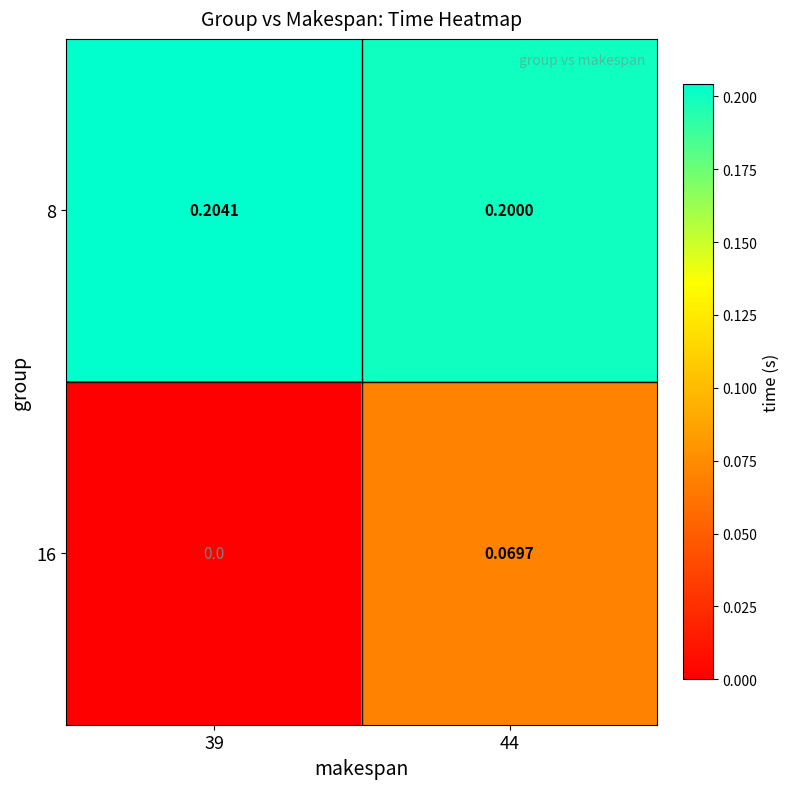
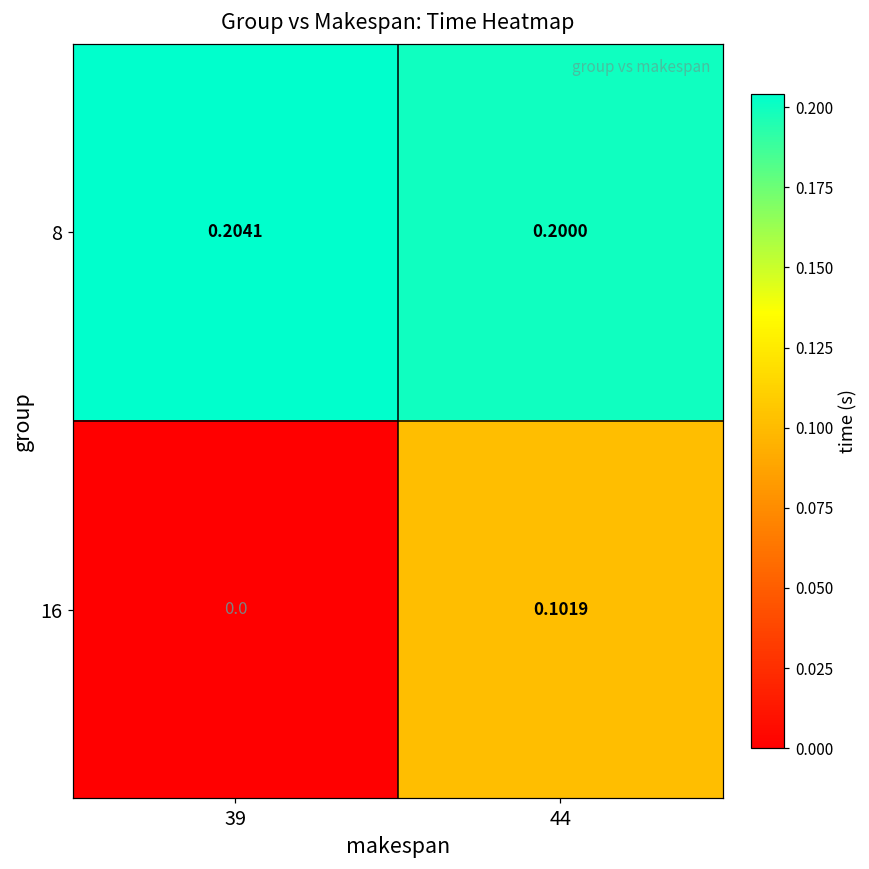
16, 44: 0.0697 -> 0.1019
